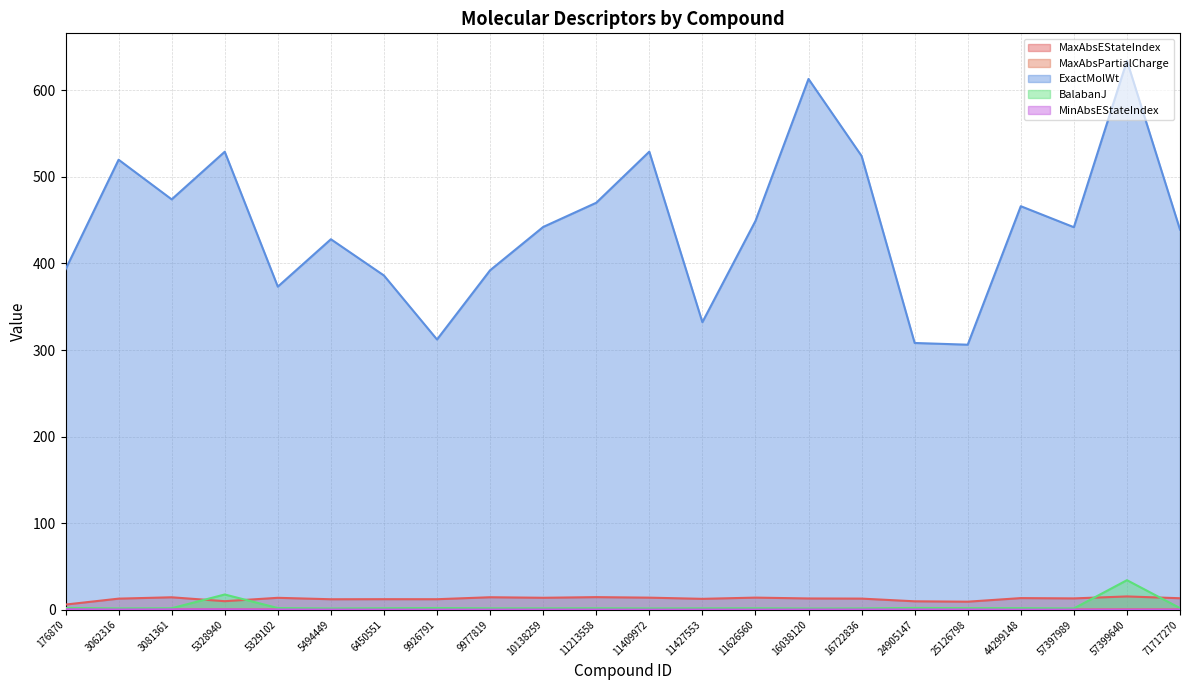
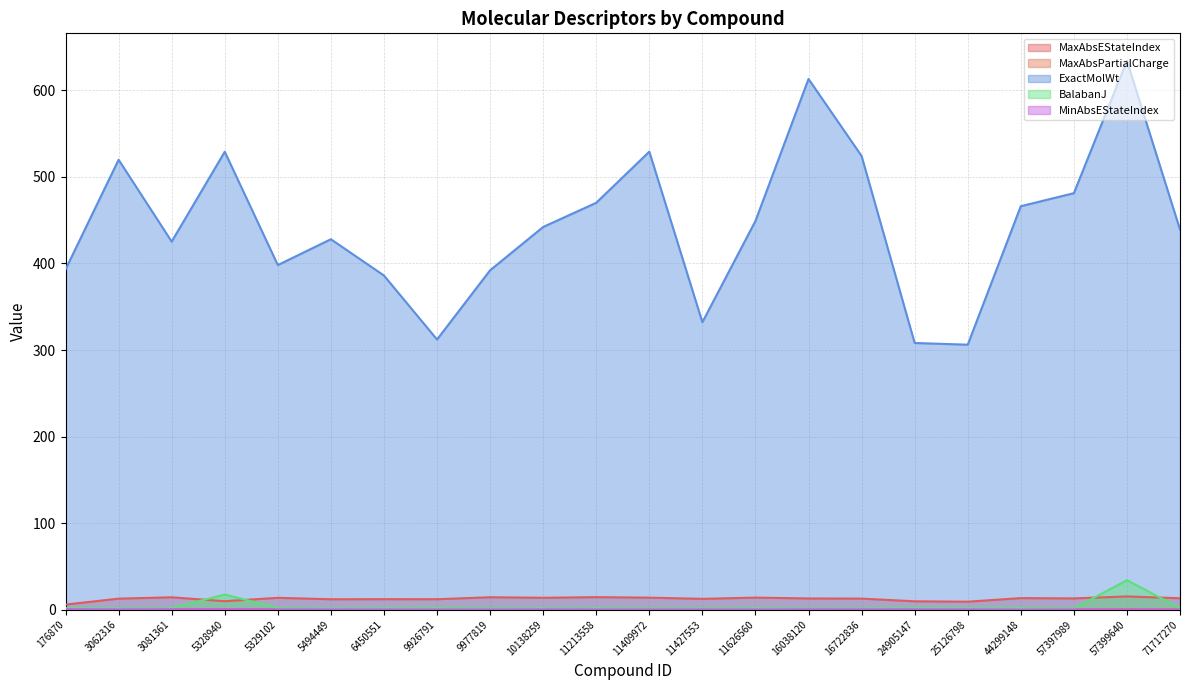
ExactMolWt, 3081361: 470 -> 430
ExactMolWt, 5329102: 370 -> 400
ExactMolWt, 57397989: 440 -> 480
